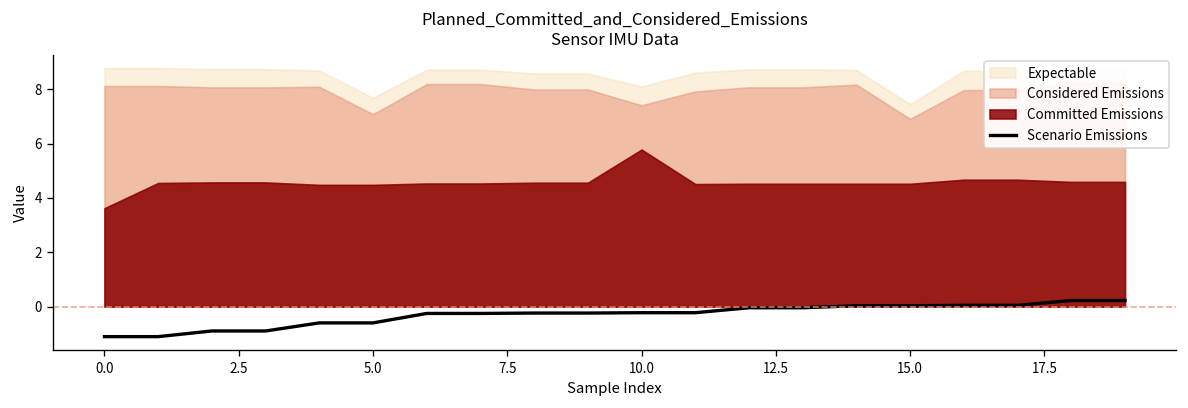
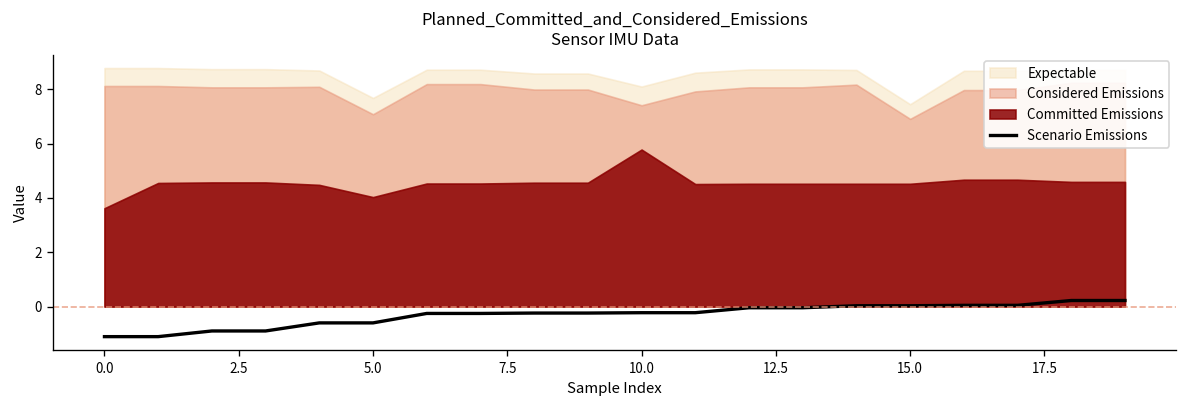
Committed Emissions, 5.0: 4.5 -> 4.0
